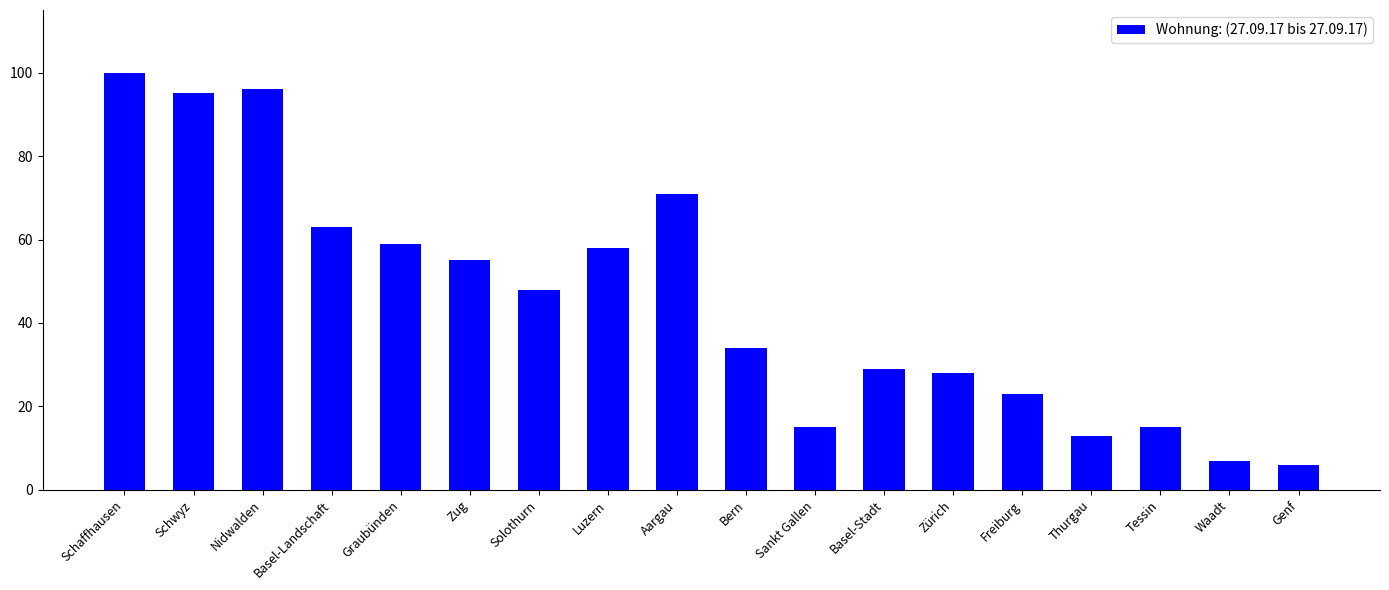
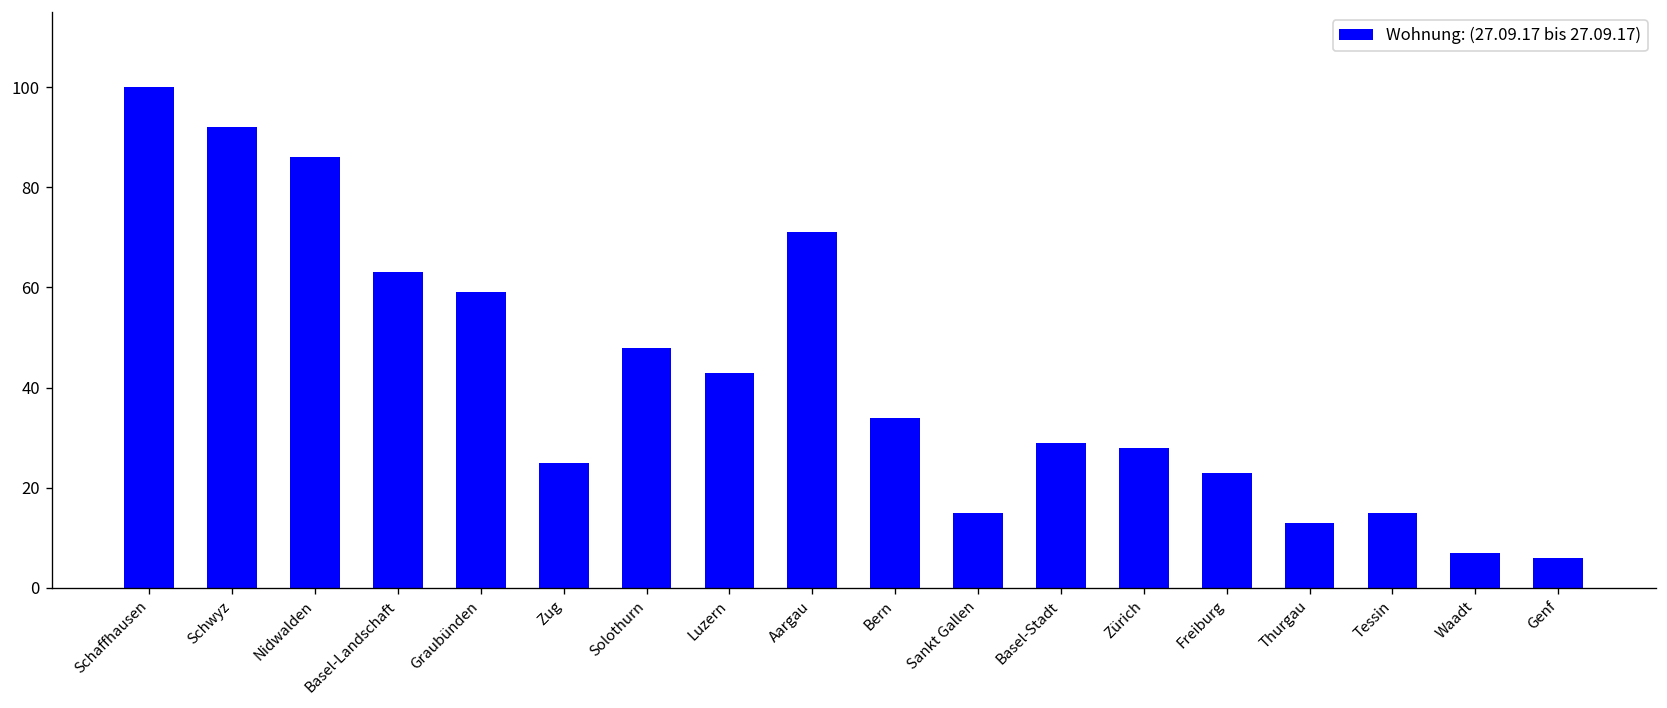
Schwyz: 95 -> 92
Nidwalden: 96 -> 86
Zug: 55 -> 25
Luzern: 58 -> 43
